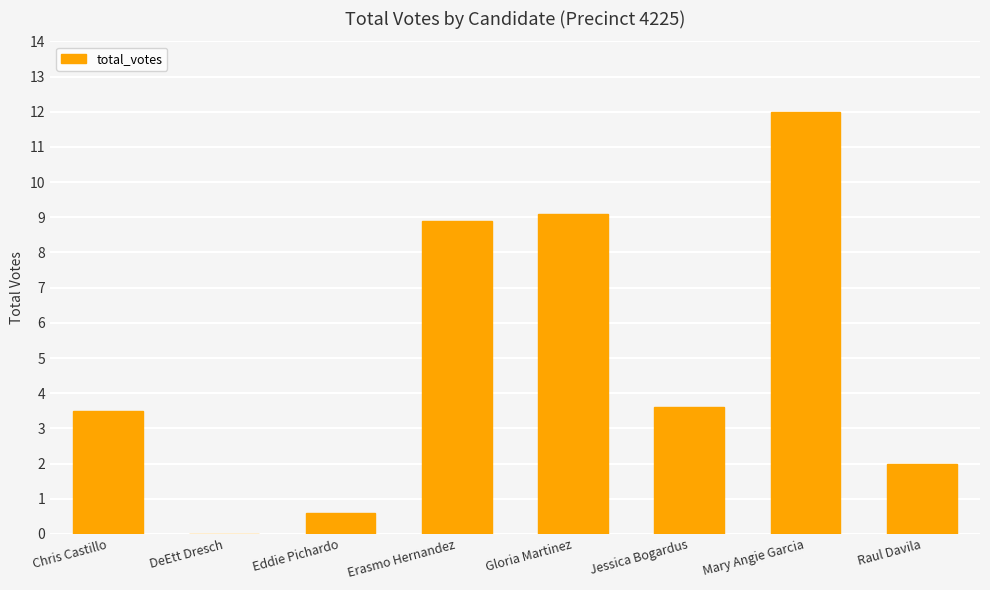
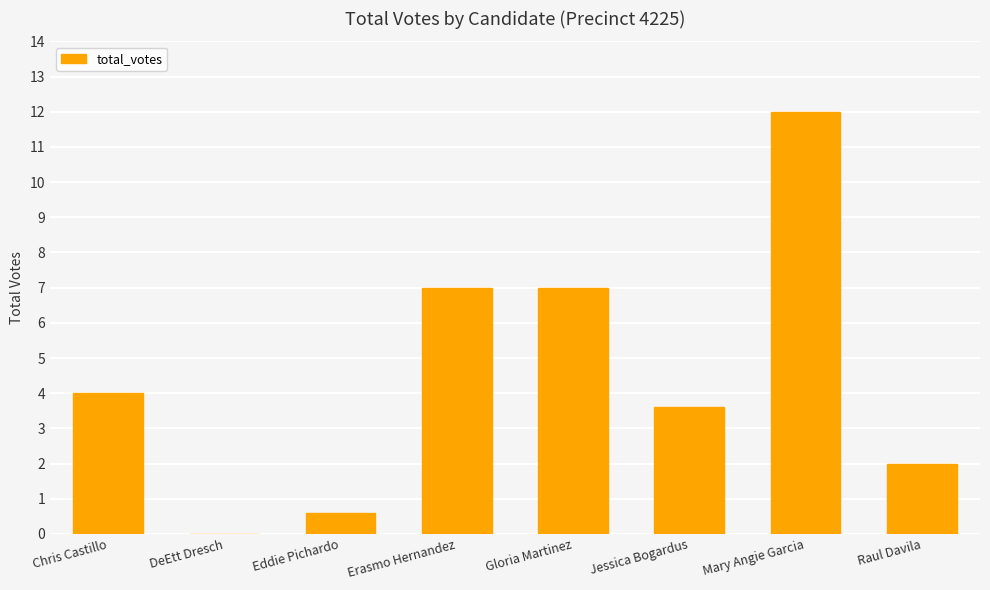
Chris Castillo: 3.5 -> 4.0
Erasmo Hernandez: 8.9 -> 7.0
Gloria Martinez: 9.1 -> 7.0
